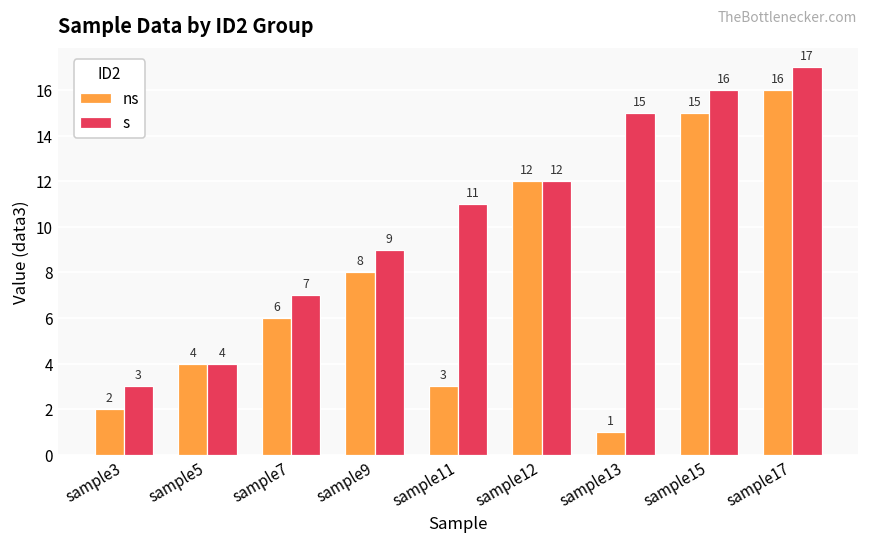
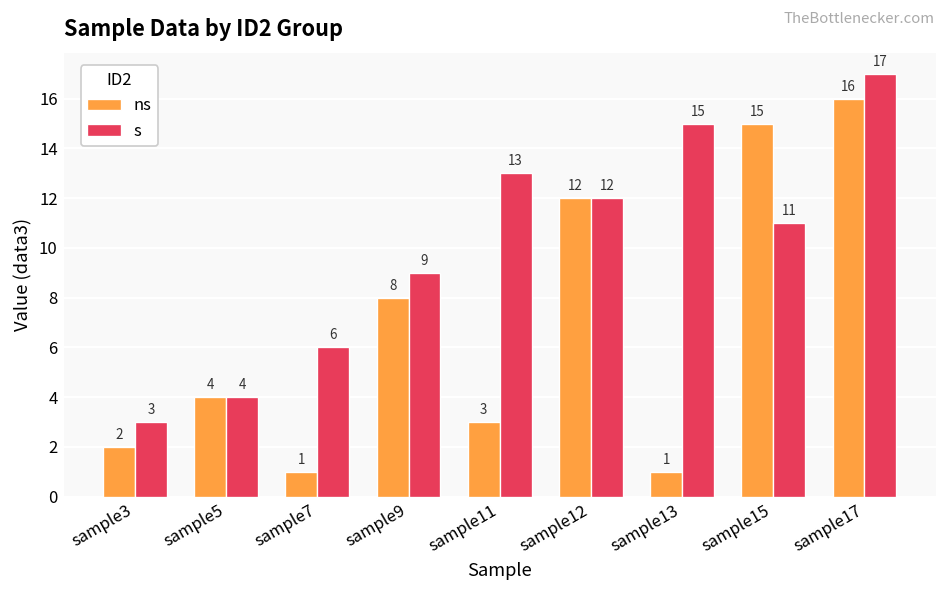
ns, sample7: 6 -> 1
s, sample7: 7 -> 6
s, sample11: 11 -> 13
s, sample15: 16 -> 11
